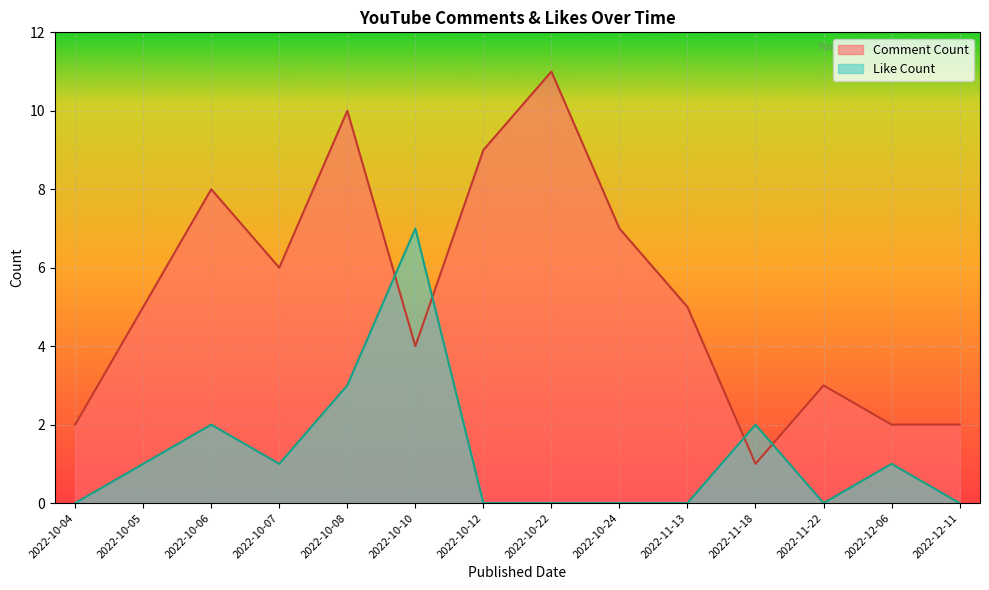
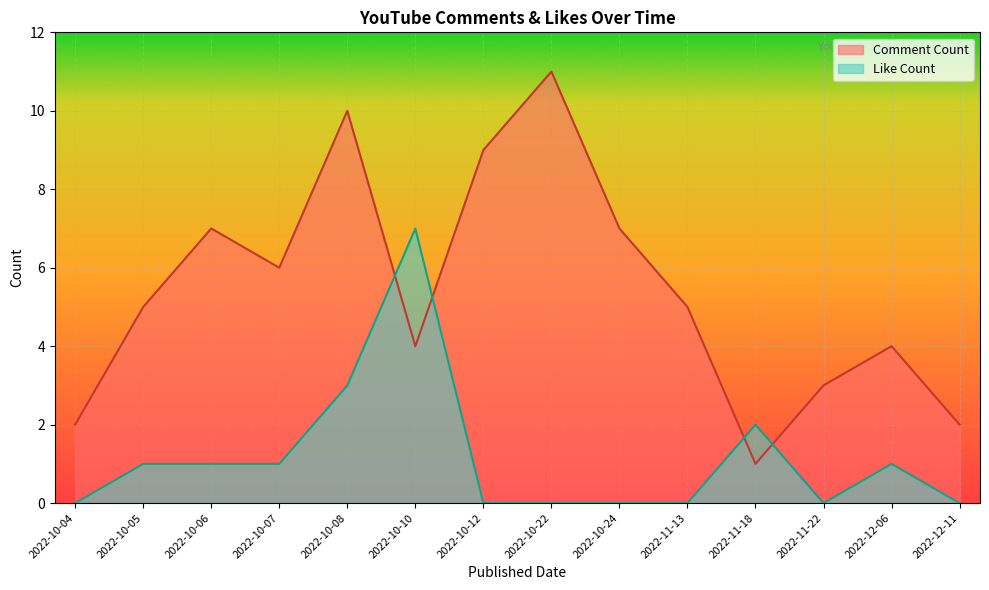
Comment Count, 2022-10-06: 8 -> 7
Like Count, 2022-10-06: 2 -> 1
Comment Count, 2022-12-06: 2 -> 4
